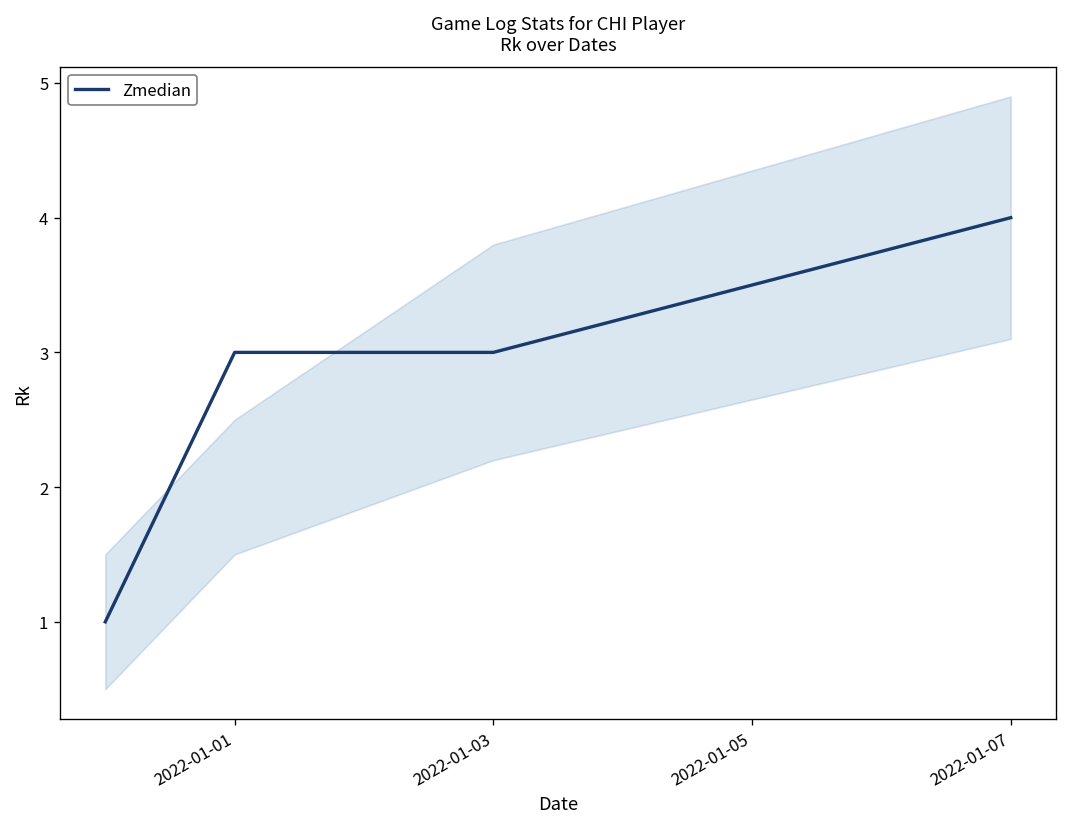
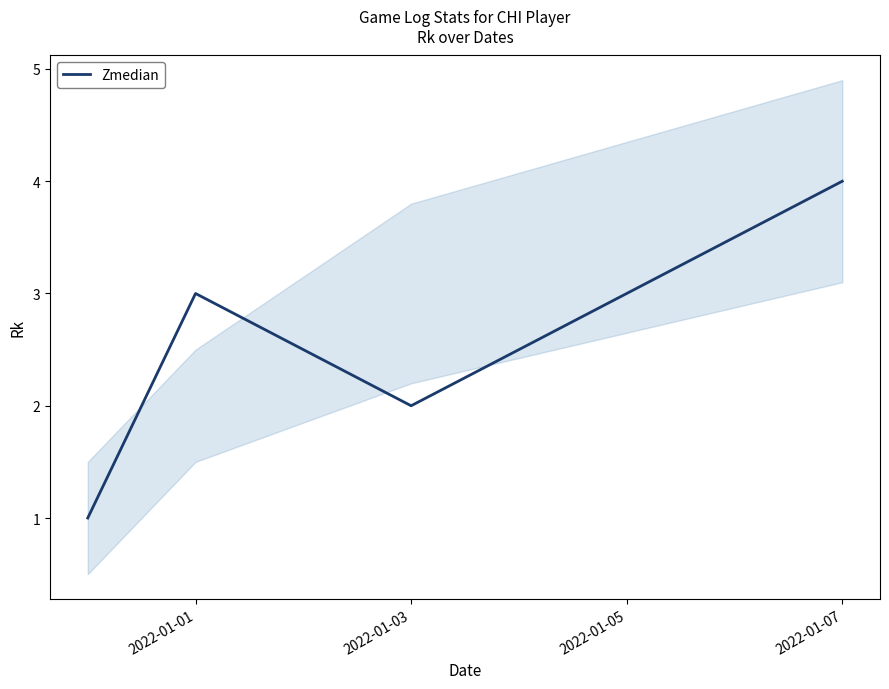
Zmedian, 2022-01-03: 3 -> 2
